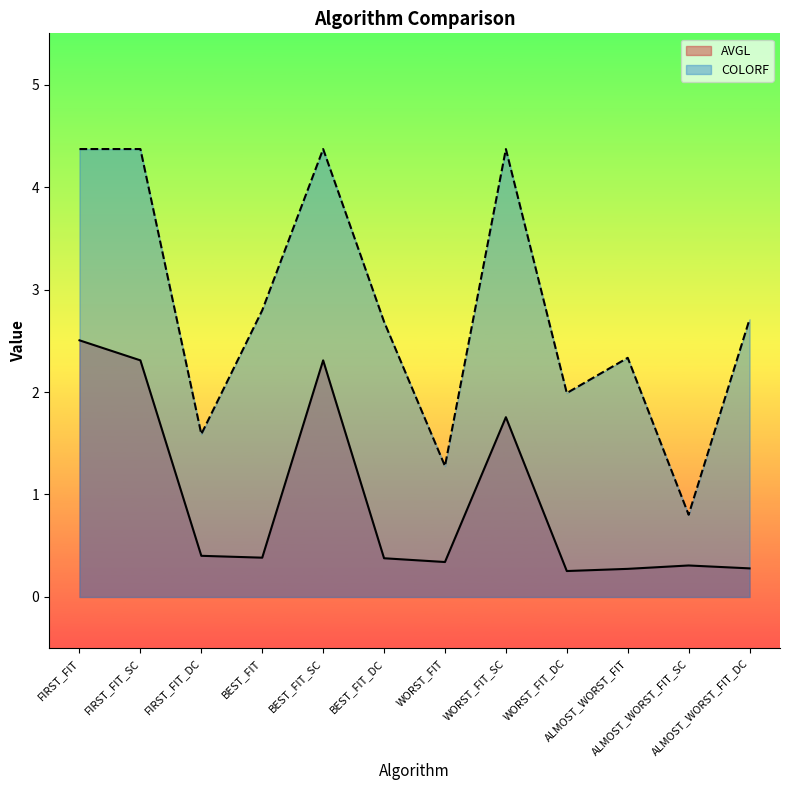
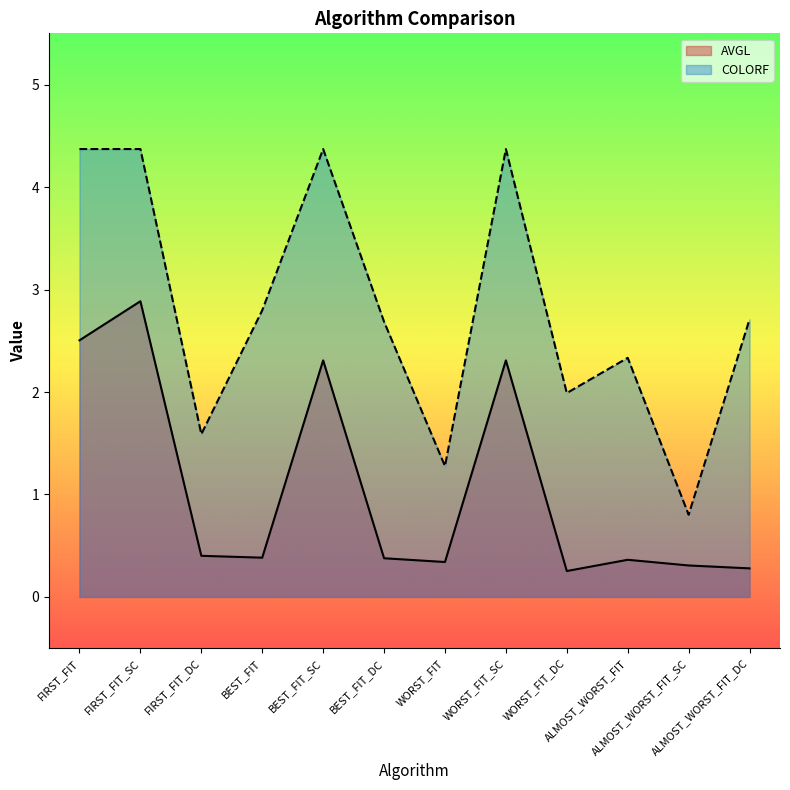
AVGL, FIRST_FIT_SC: 2.31 -> 2.89
AVGL, WORST_FIT_SC: 1.75 -> 2.31
AVGL, ALMOST_WORST_FIT: 0.27 -> 0.36
